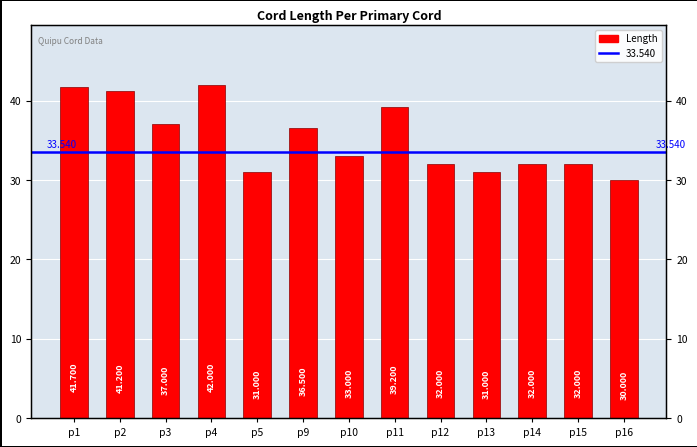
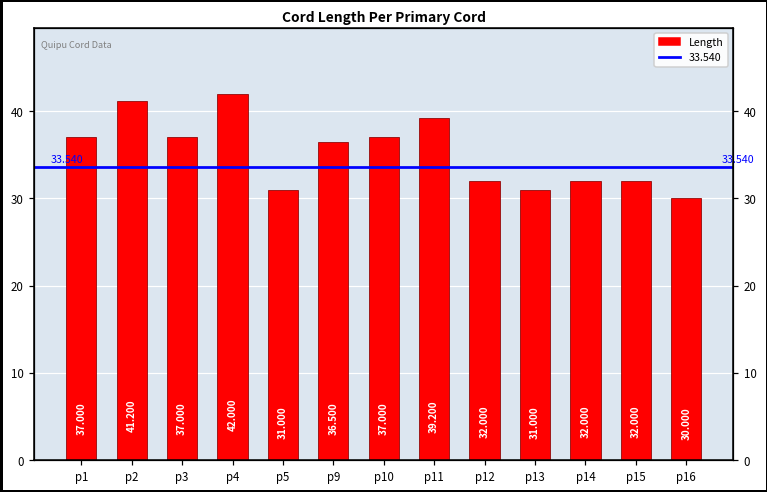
p1: 41.700 -> 37.000
p10: 33.000 -> 37.000
